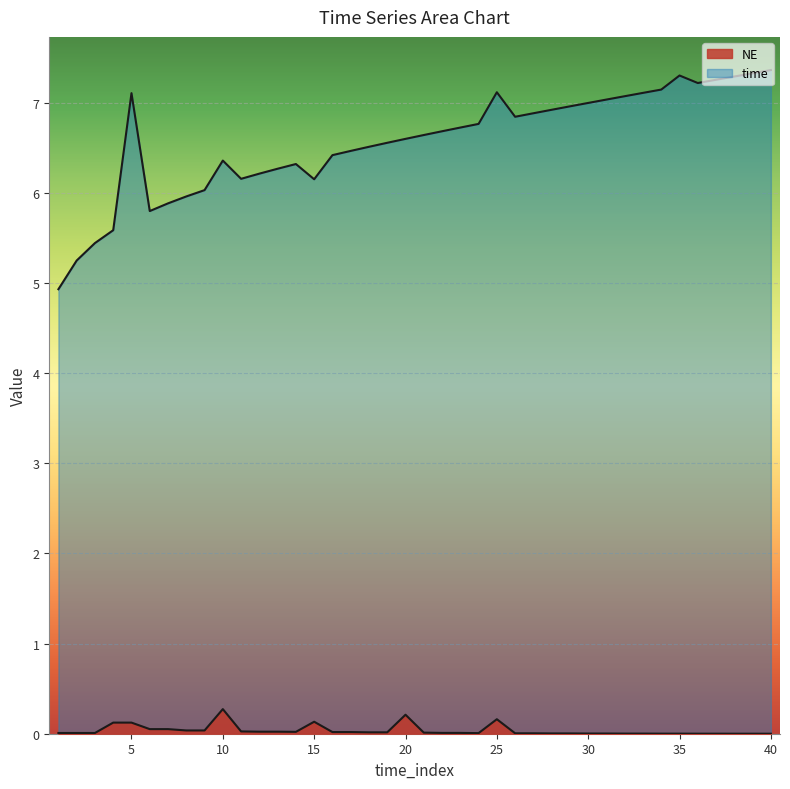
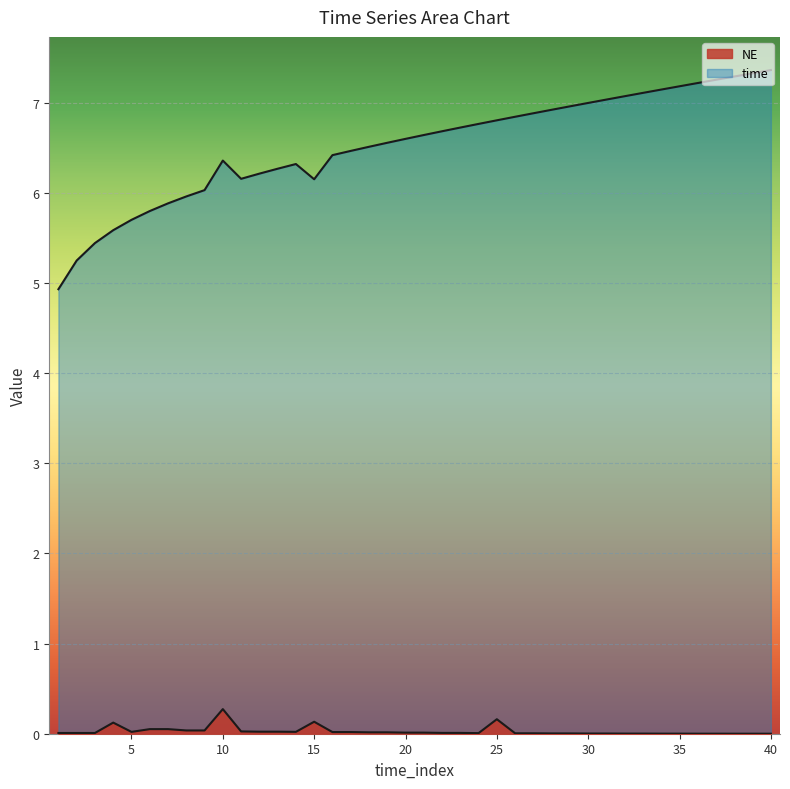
NE, 5: 0.1 -> 0.0
time, 5: 7.1 -> 5.7
NE, 20: 0.2 -> 0.0
time, 25: 7.1 -> 6.8
time, 35: 7.3 -> 7.2
